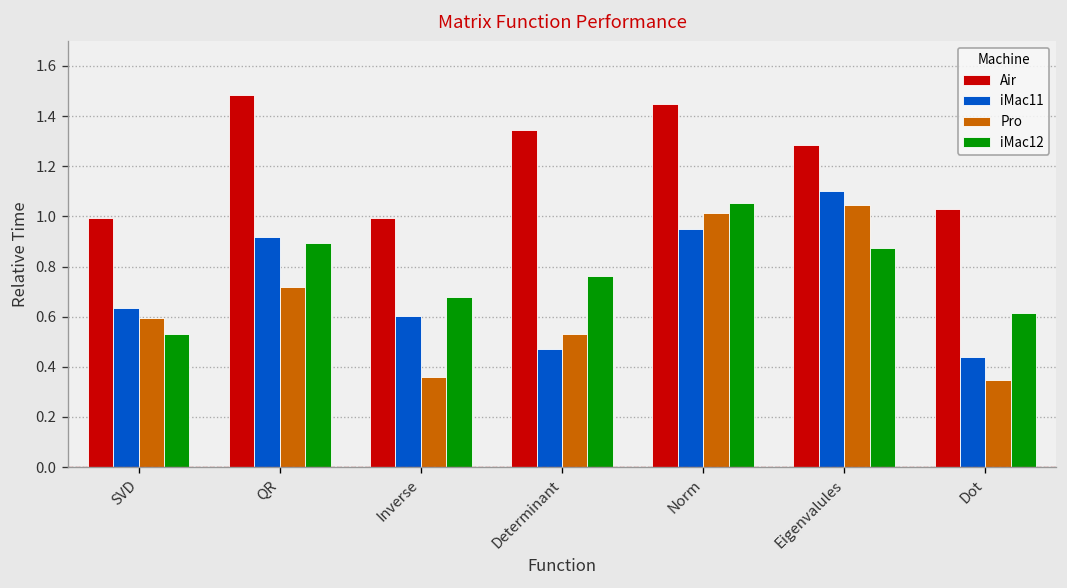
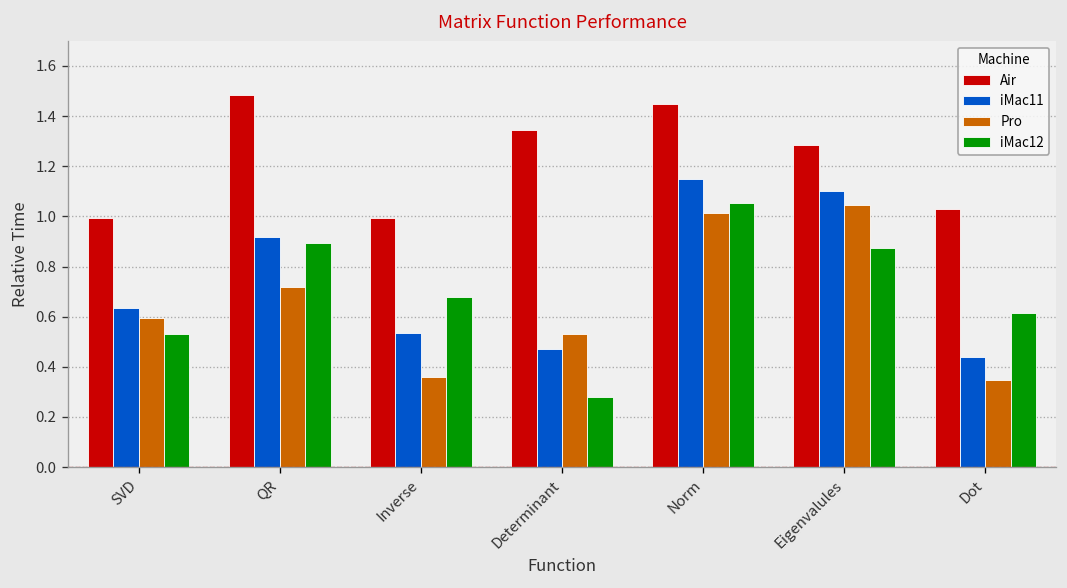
iMac11, Inverse: 0.60 -> 0.53
iMac12, Determinant: 0.76 -> 0.28
iMac11, Norm: 0.95 -> 1.15
